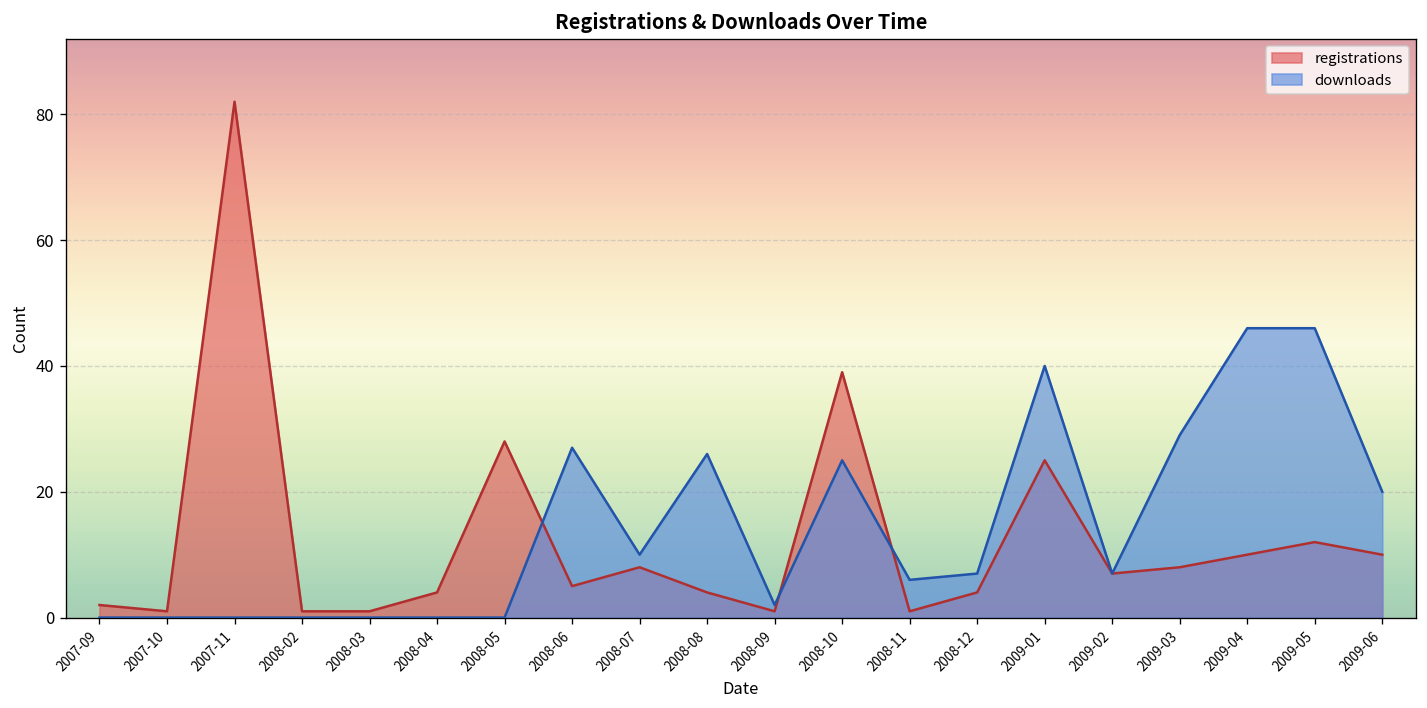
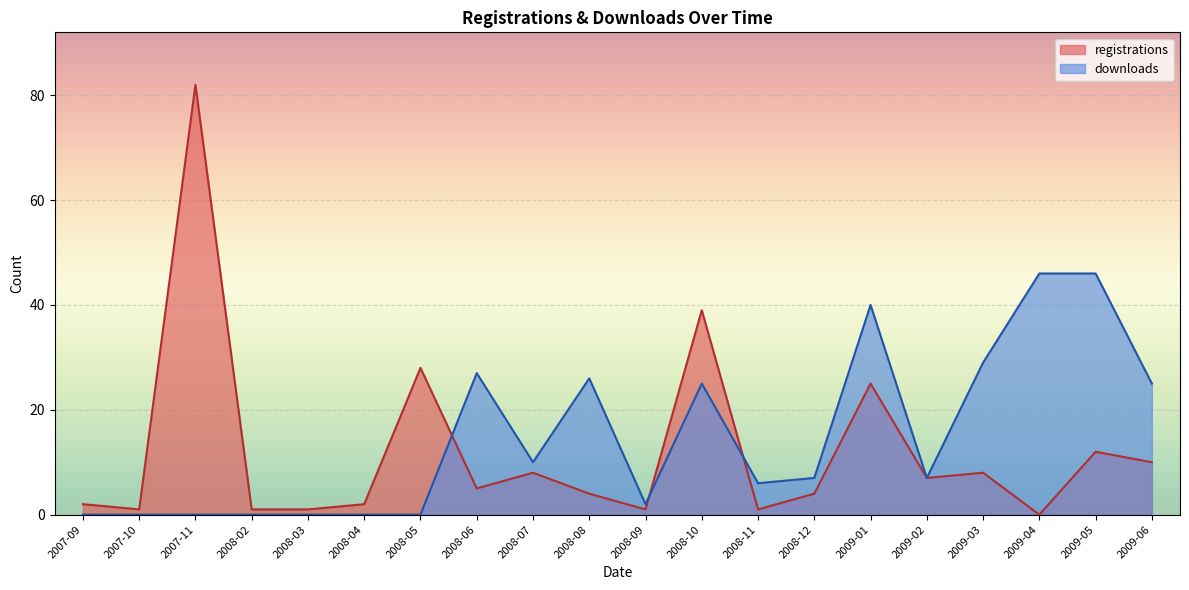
registrations, 2008-04: 4 -> 2
registrations, 2009-04: 10 -> 0
downloads, 2009-06: 20 -> 25
